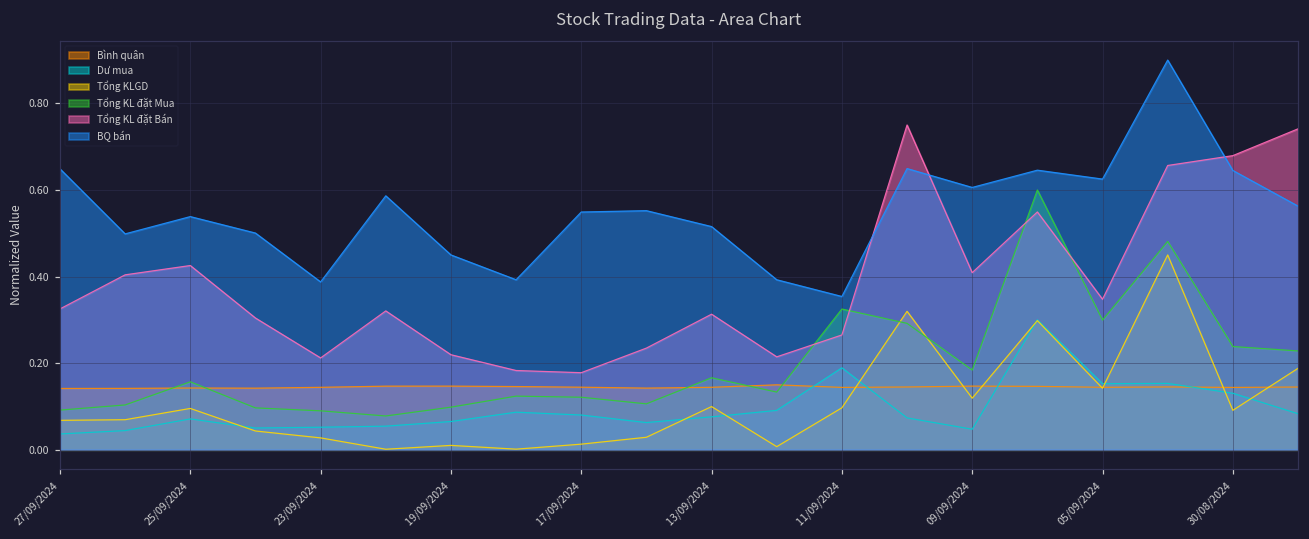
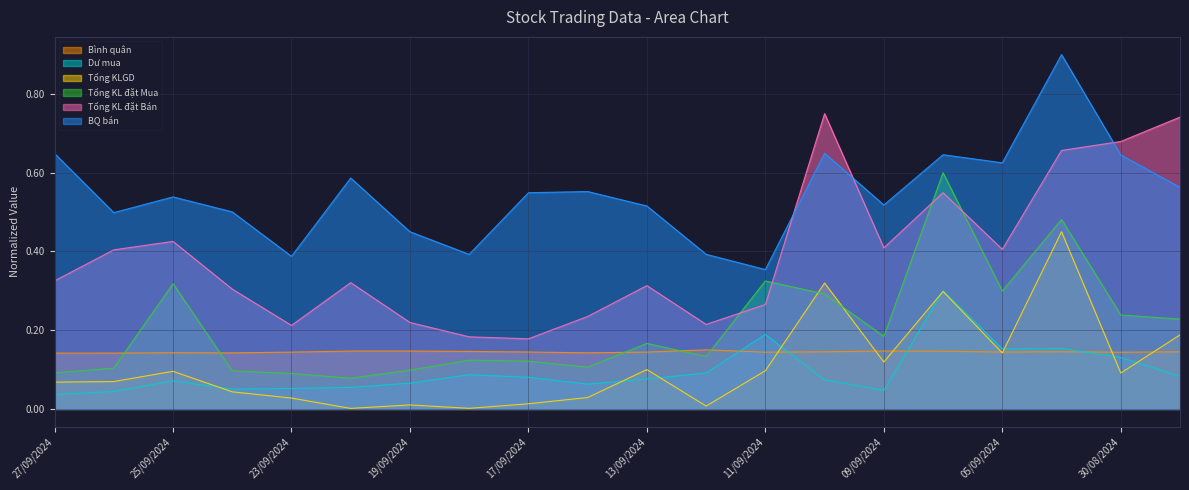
Tổng KL đặt Mua, 25/09/2024: 0.16 -> 0.32
BQ bán, 09/09/2024: 0.61 -> 0.52
Tổng KL đặt Bán, 05/09/2024: 0.35 -> 0.41
